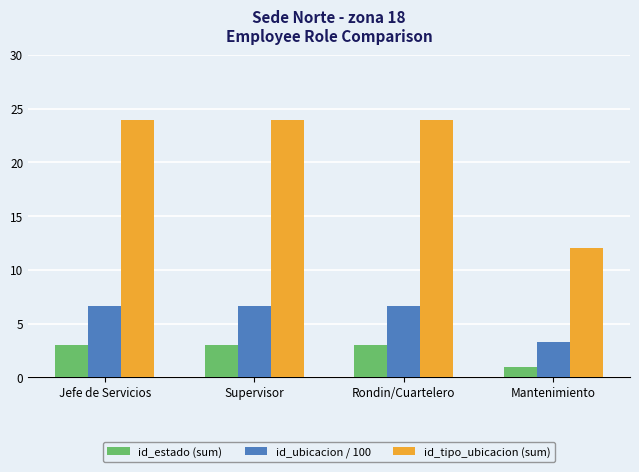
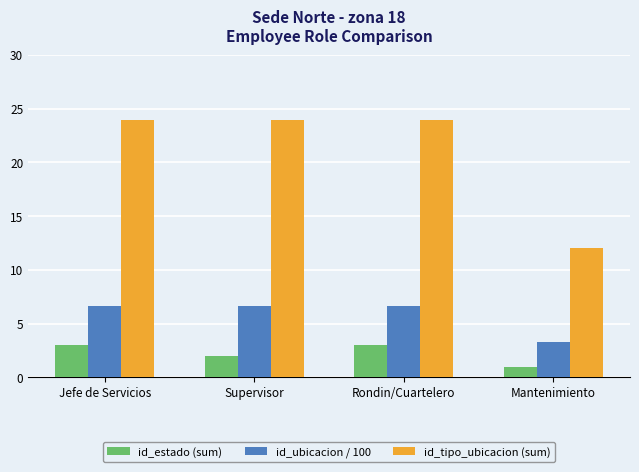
id_estado (sum), Supervisor: 3 -> 2
